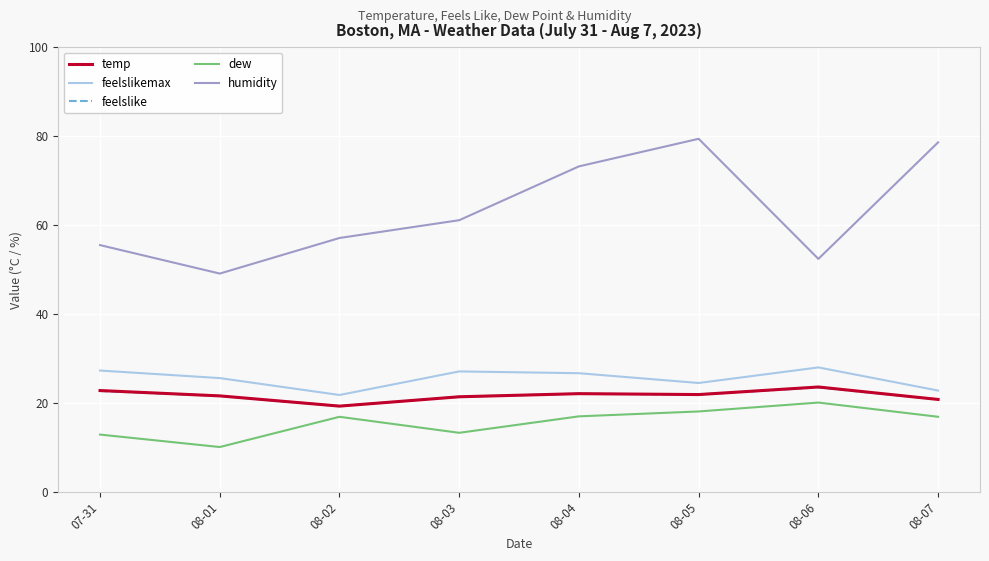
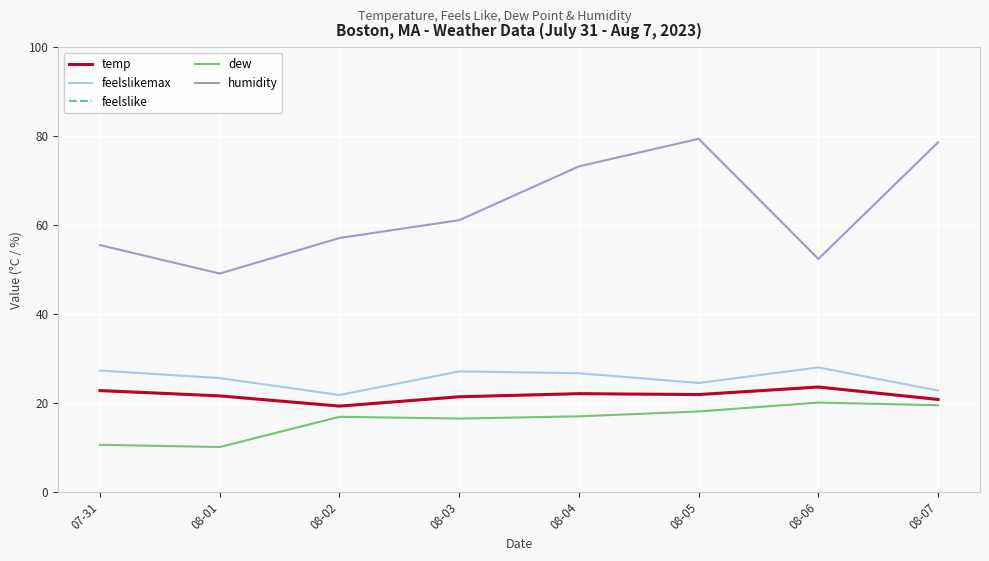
dew, 07-31: 13 -> 11
dew, 08-03: 13 -> 17
dew, 08-07: 17 -> 20
